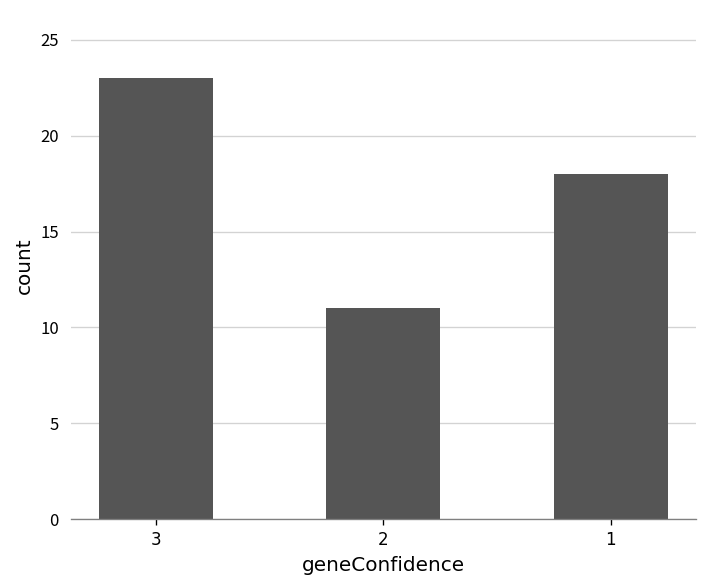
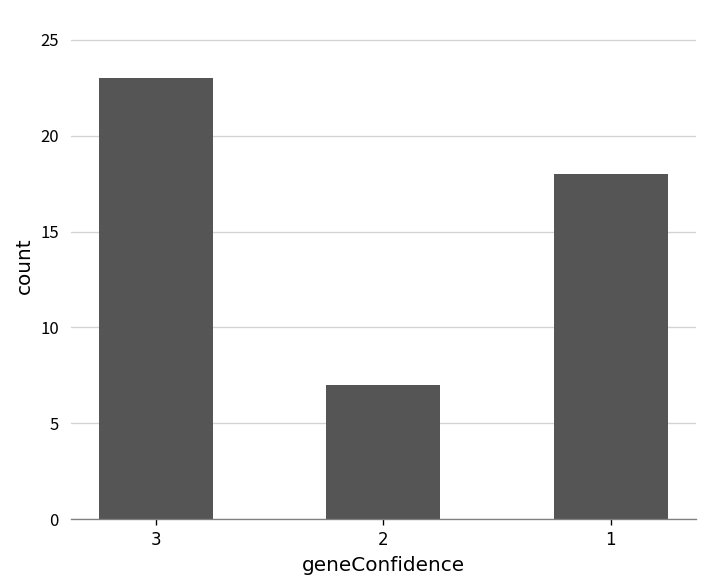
2: 11 -> 7
